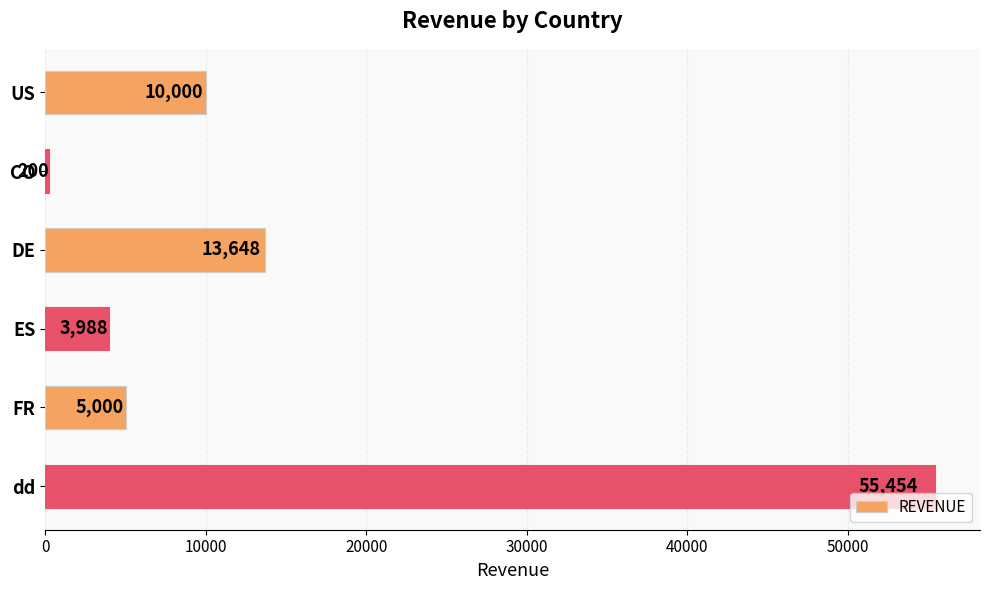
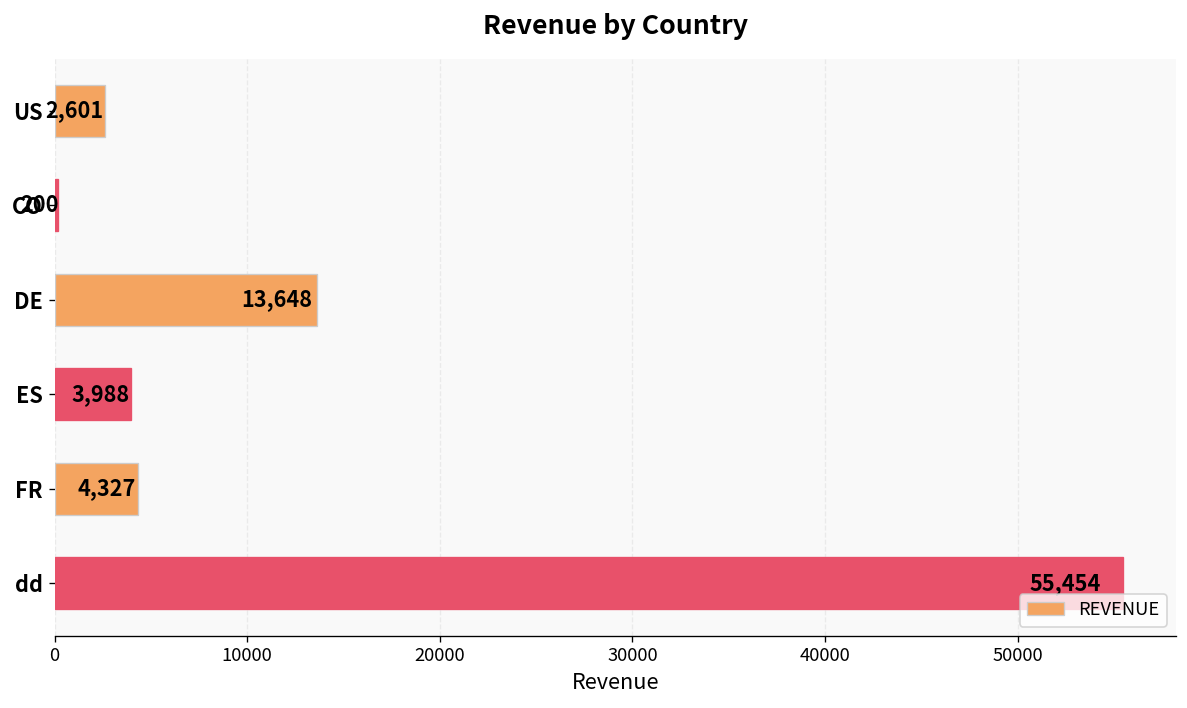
US: 10,000 -> 2,601
FR: 5,000 -> 4,327
